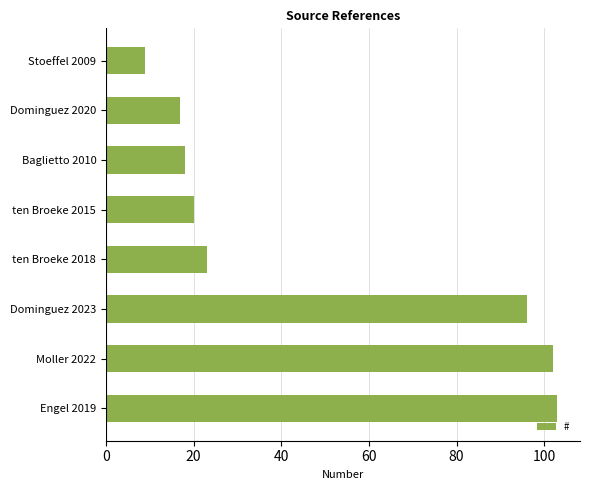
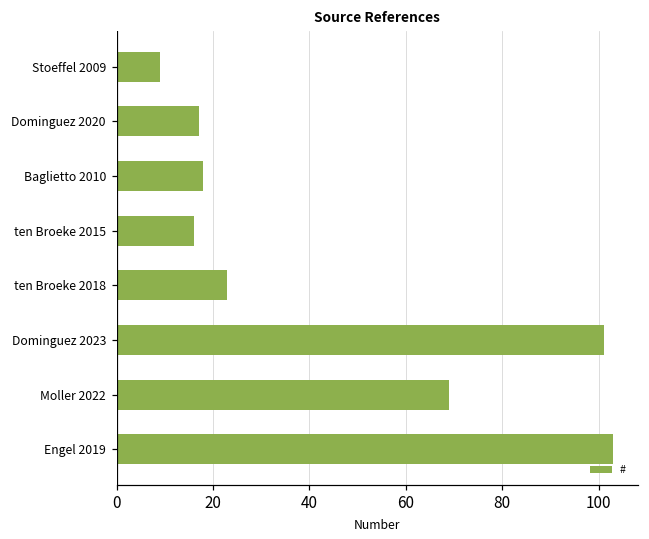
ten Broeke 2015: 20 -> 16
Dominguez 2023: 96 -> 101
Moller 2022: 102 -> 69
